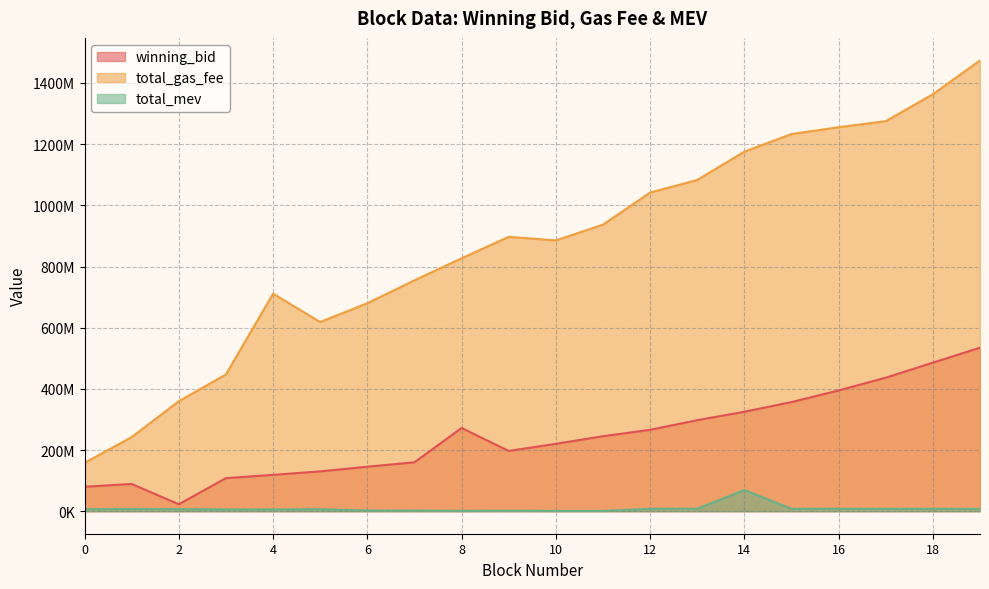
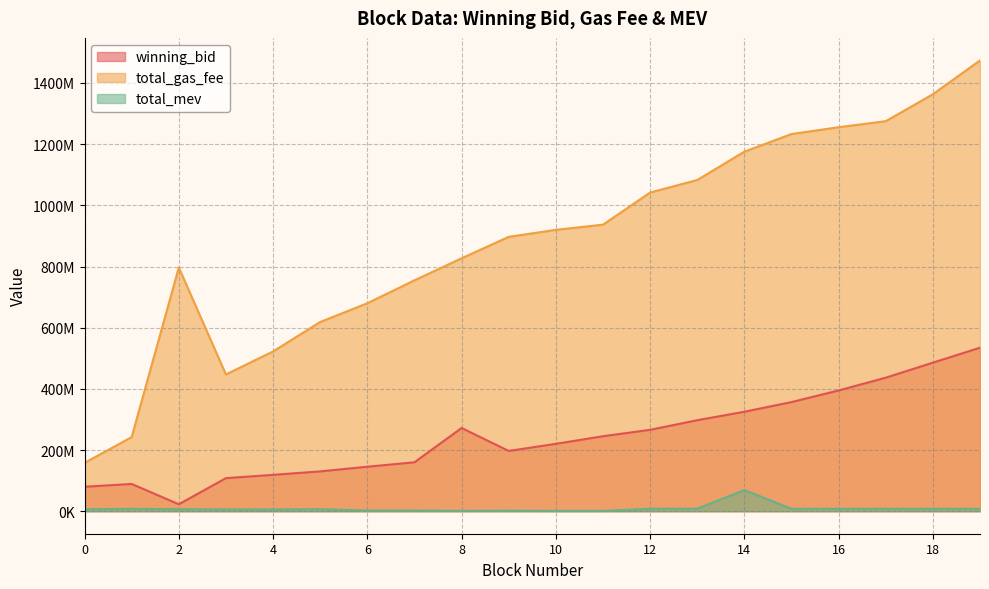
total_gas_fee, 2: 360000000 -> 800000000
total_gas_fee, 4: 710000000 -> 520000000
total_gas_fee, 10: 890000000 -> 920000000
